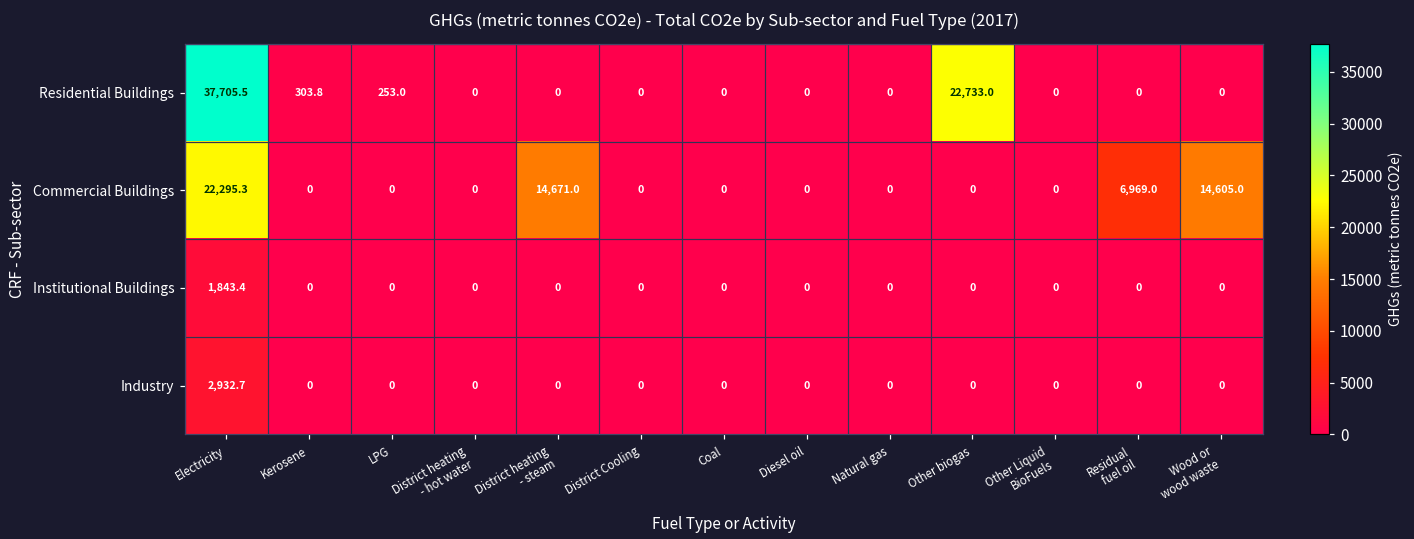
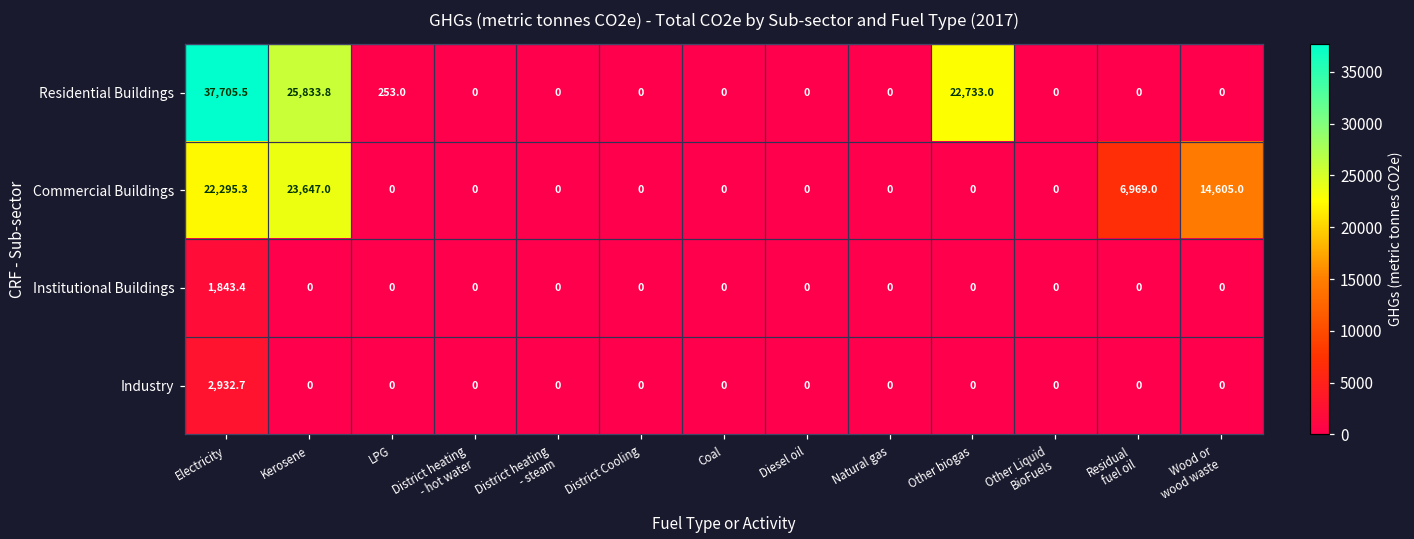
Residential Buildings, Kerosene: 303.8 -> 25,833.8
Commercial Buildings, Kerosene: 0 -> 23,647.0
Commercial Buildings, District heating - steam: 14,671.0 -> 0
